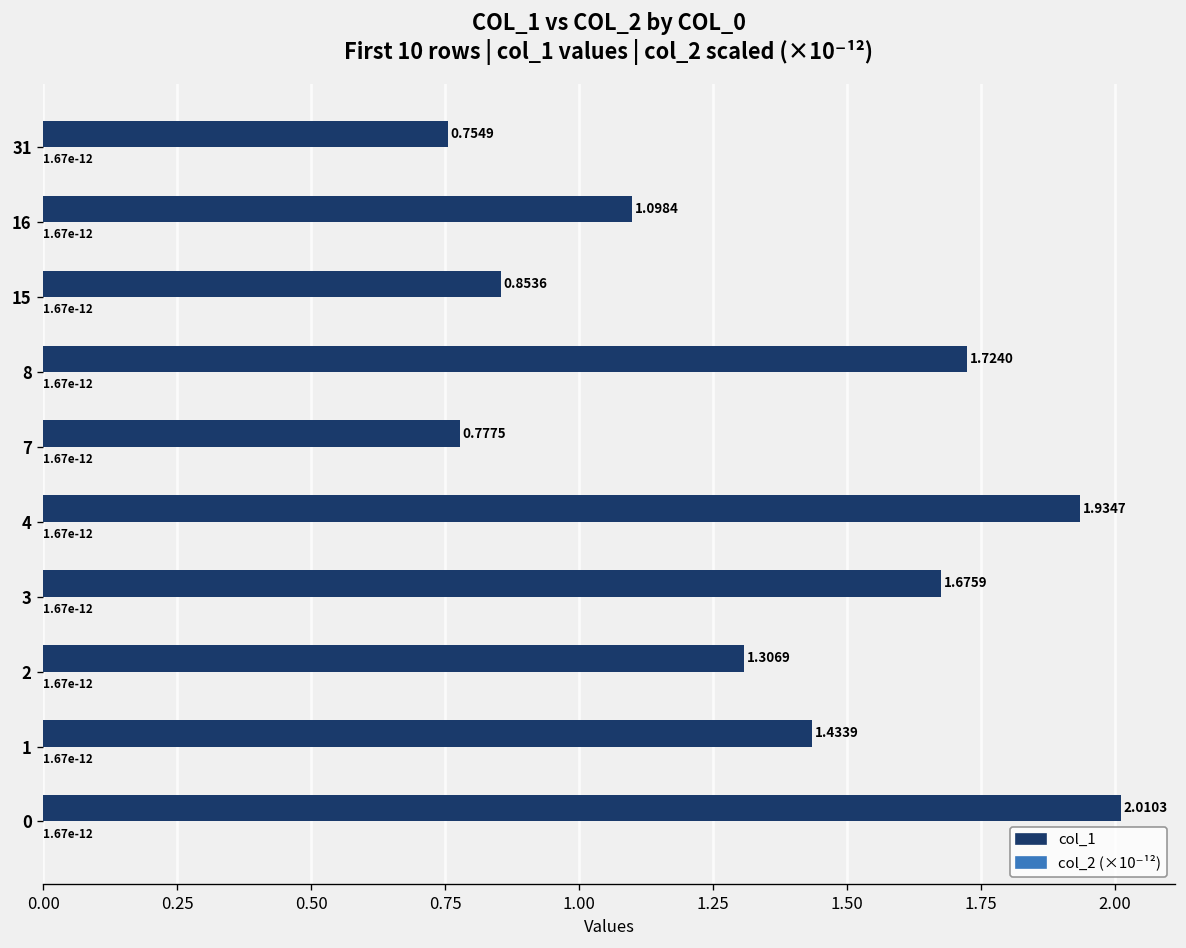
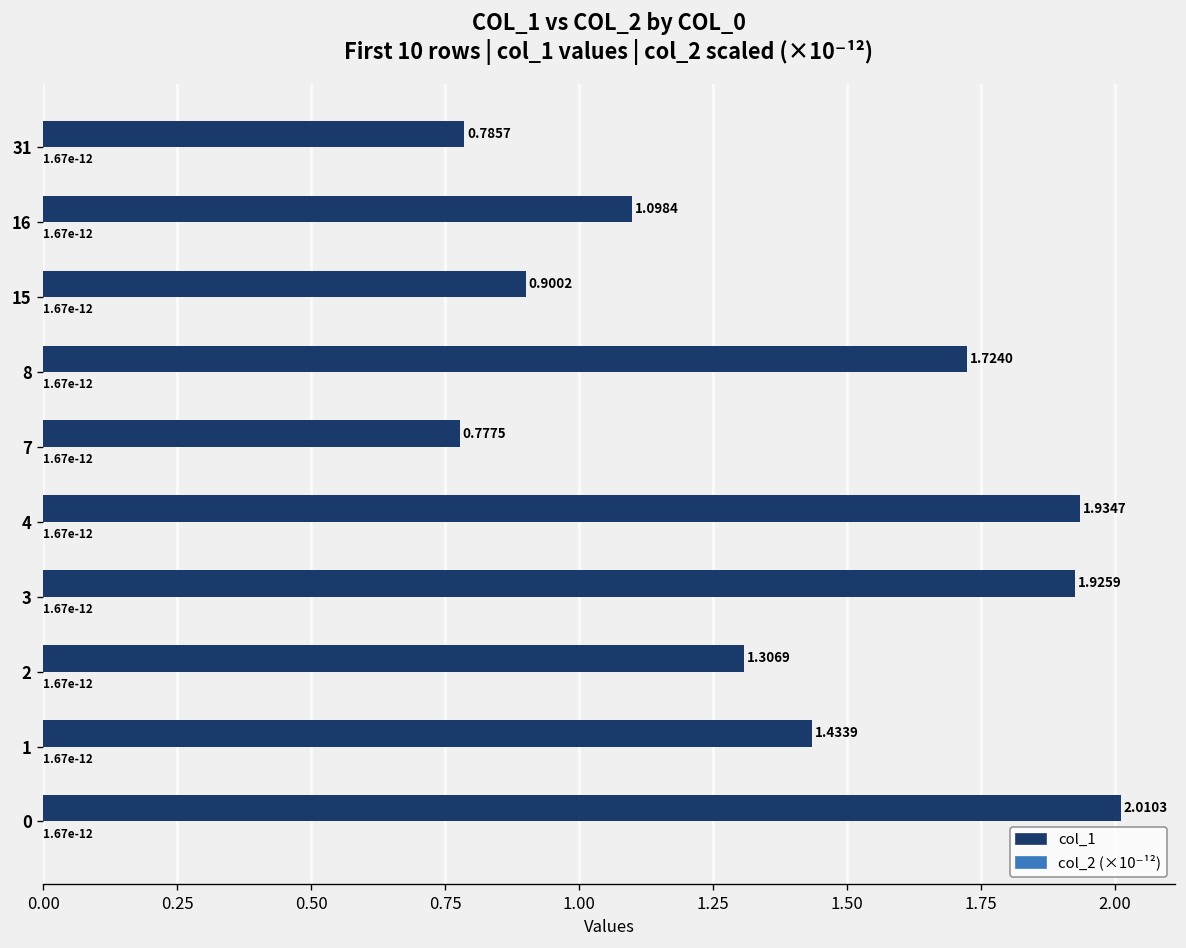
col_1, 31: 0.7549 -> 0.7857
col_1, 15: 0.8536 -> 0.9002
col_1, 3: 1.6759 -> 1.9259
